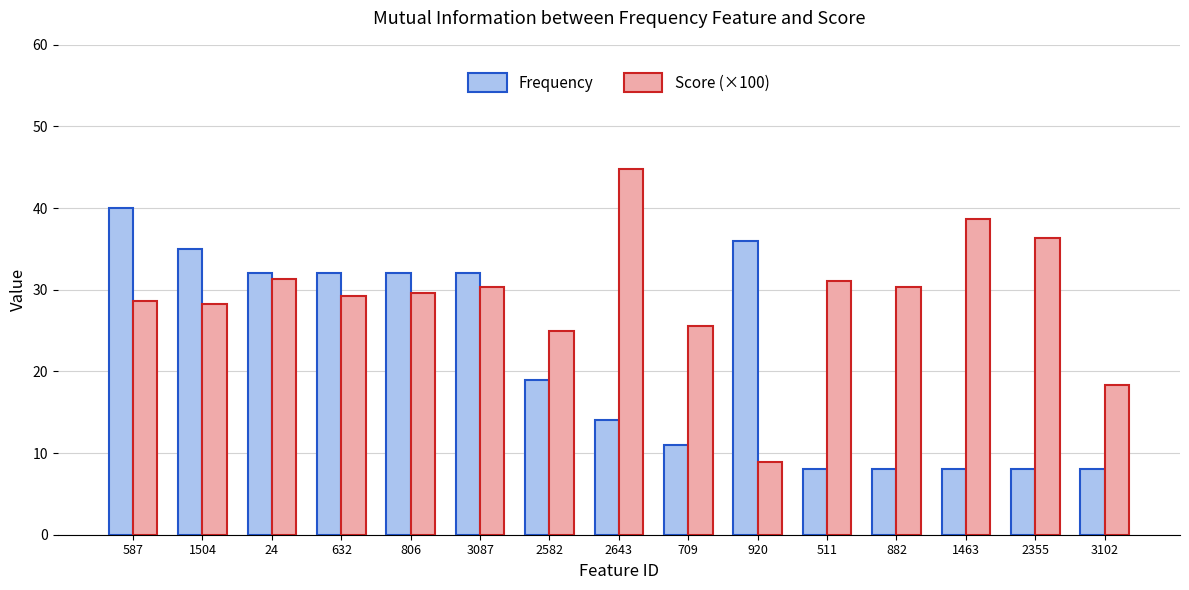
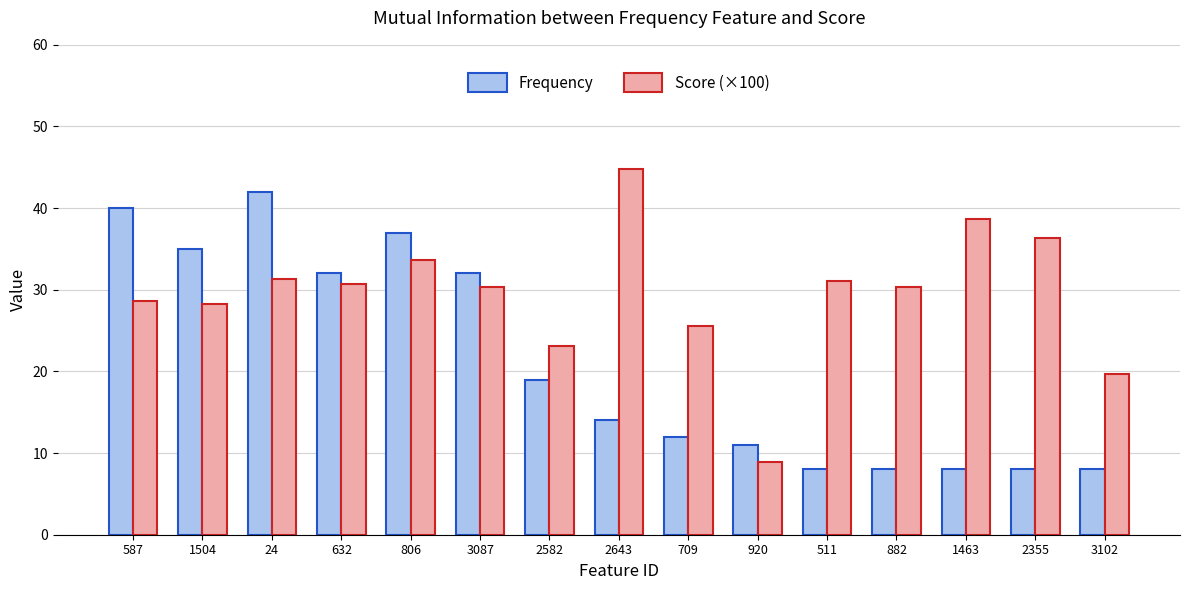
Frequency, 24: 32 -> 42
Score (×100), 632: 29 -> 31
Frequency, 806: 32 -> 37
Score (×100), 806: 30 -> 34
Score (×100), 2582: 25 -> 23
Frequency, 709: 11 -> 12
Frequency, 920: 36 -> 11
Score (×100), 3102: 18 -> 20
